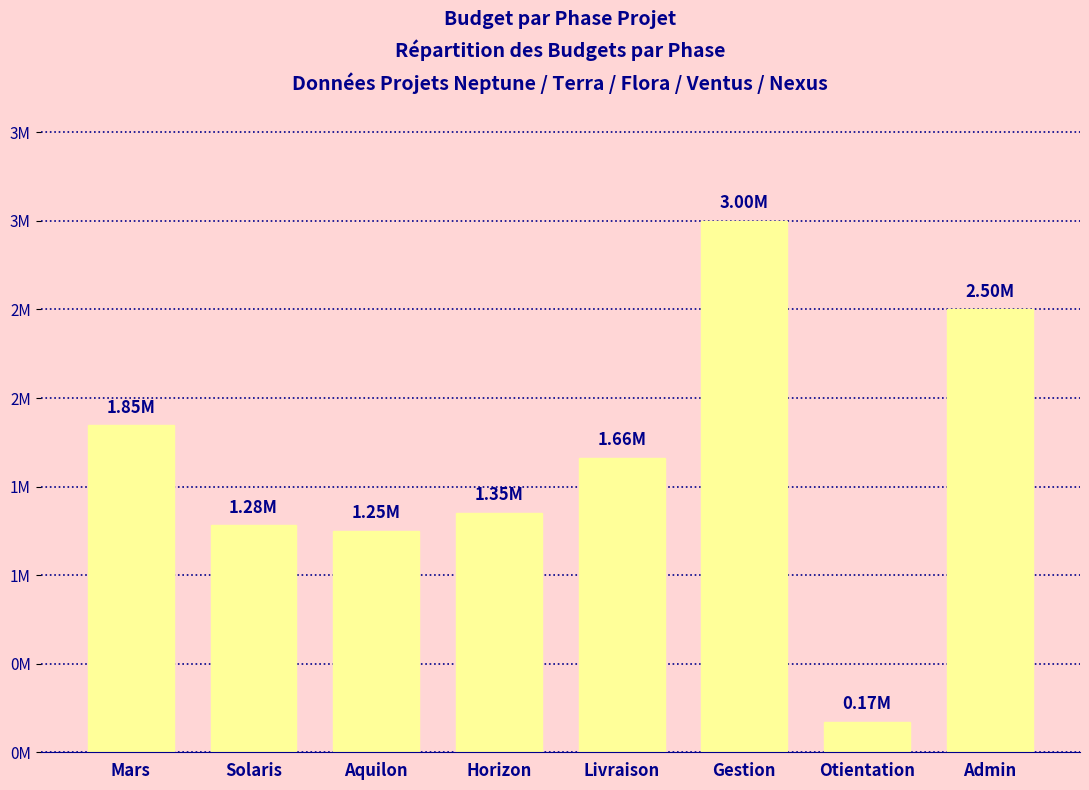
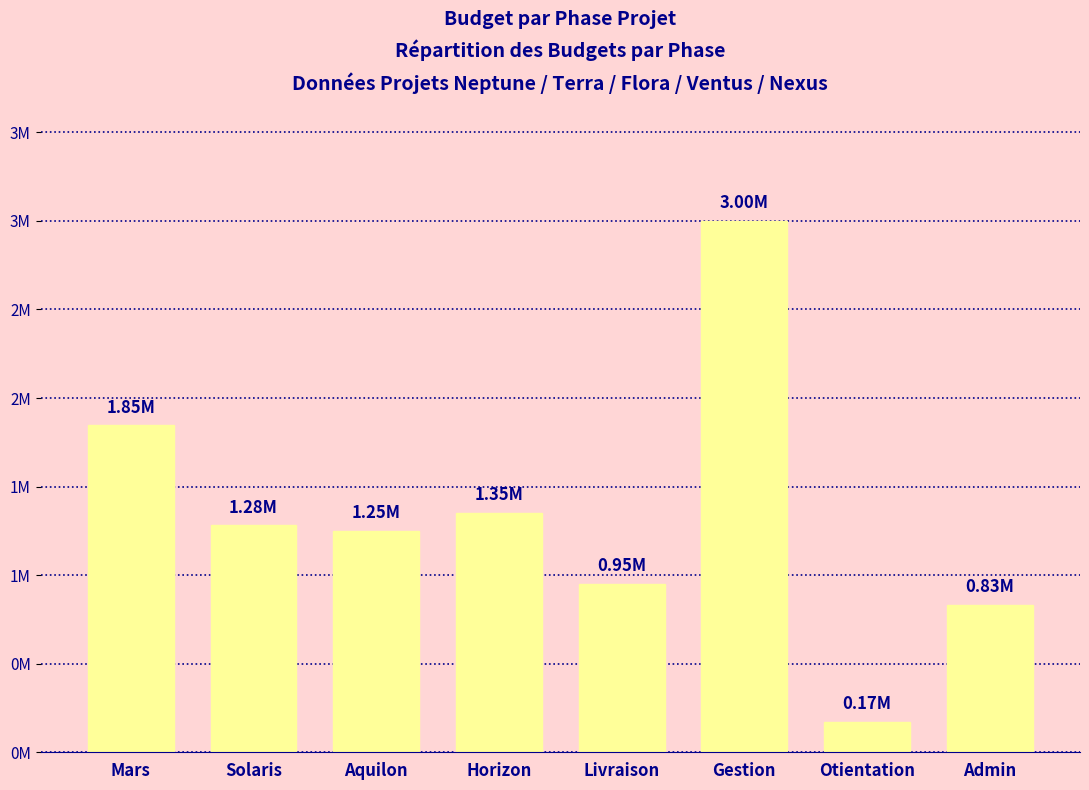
Livraison: 1.66M -> 0.95M
Admin: 2.50M -> 0.83M
